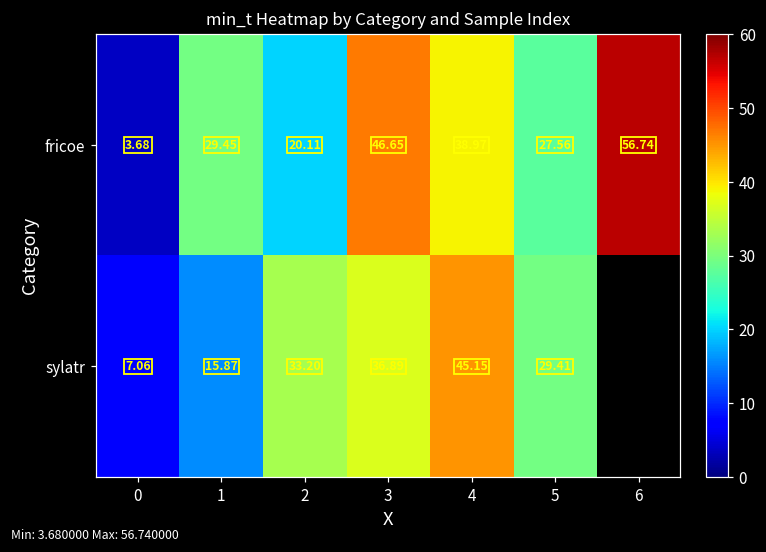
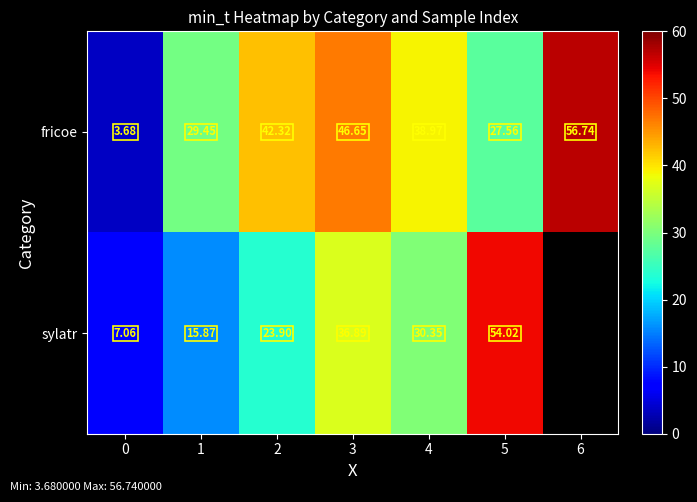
fricoe, 2: 20.11 -> 42.32
sylatr, 2: 33.20 -> 23.90
sylatr, 4: 45.15 -> 30.35
sylatr, 5: 29.41 -> 54.02
